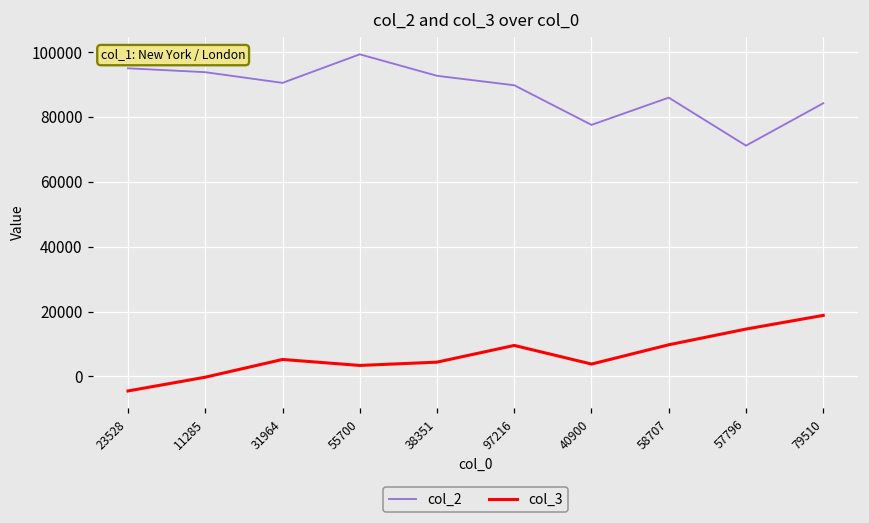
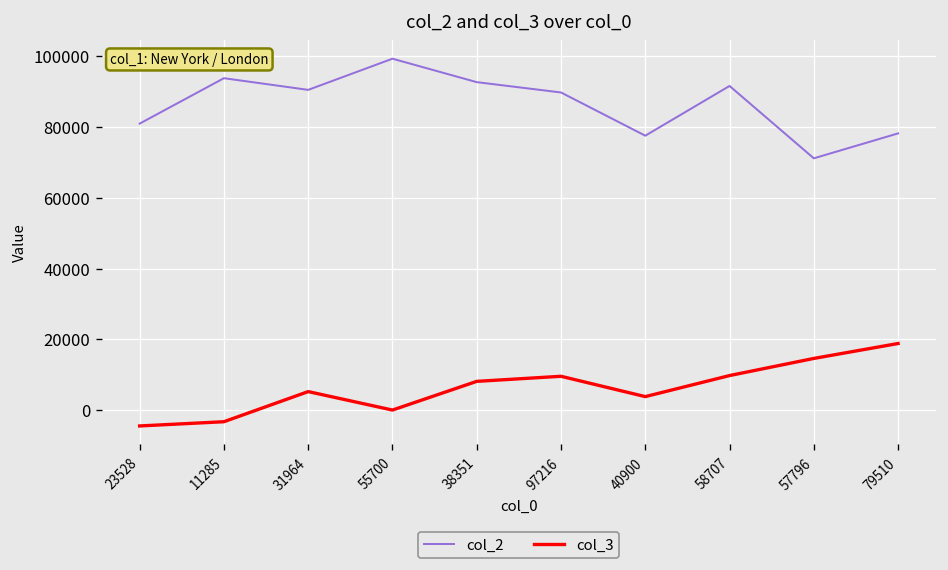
col_2, 23528: 95000 -> 81000
col_3, 11285: 0 -> -3000
col_3, 55700: 3000 -> 0
col_3, 38351: 4000 -> 8000
col_2, 58707: 86000 -> 92000
col_2, 79510: 84000 -> 78000
